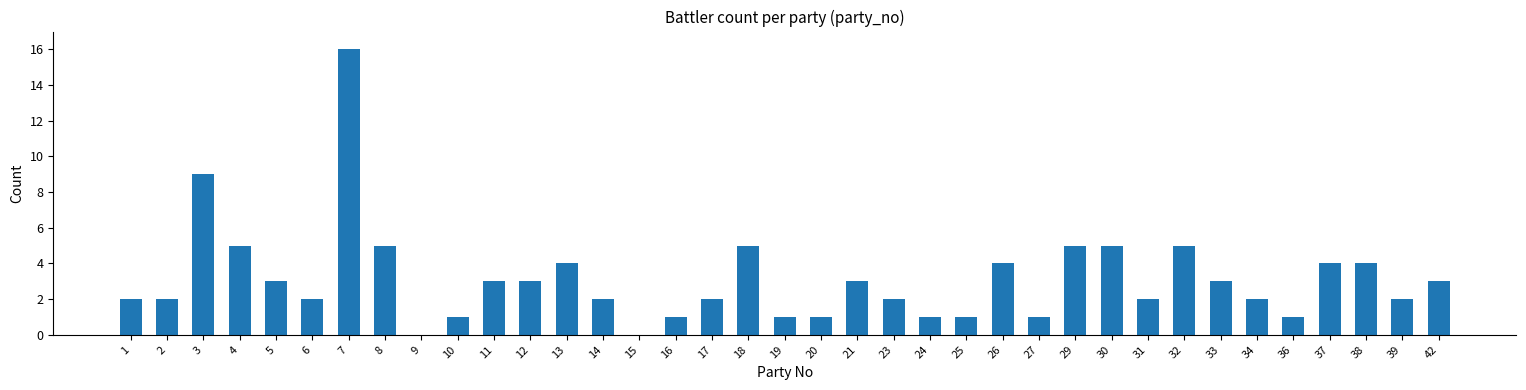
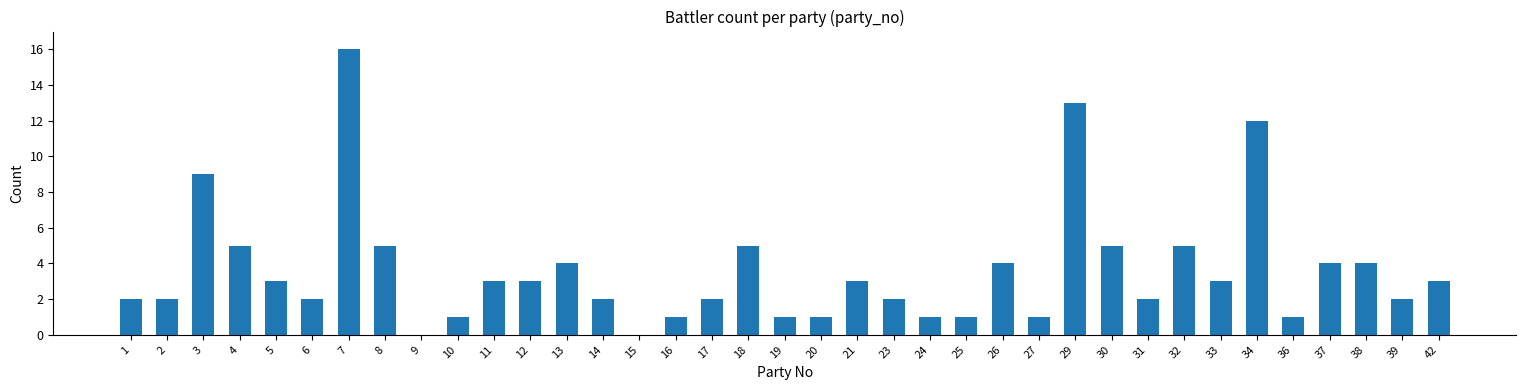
29: 5 -> 13
34: 2 -> 12
